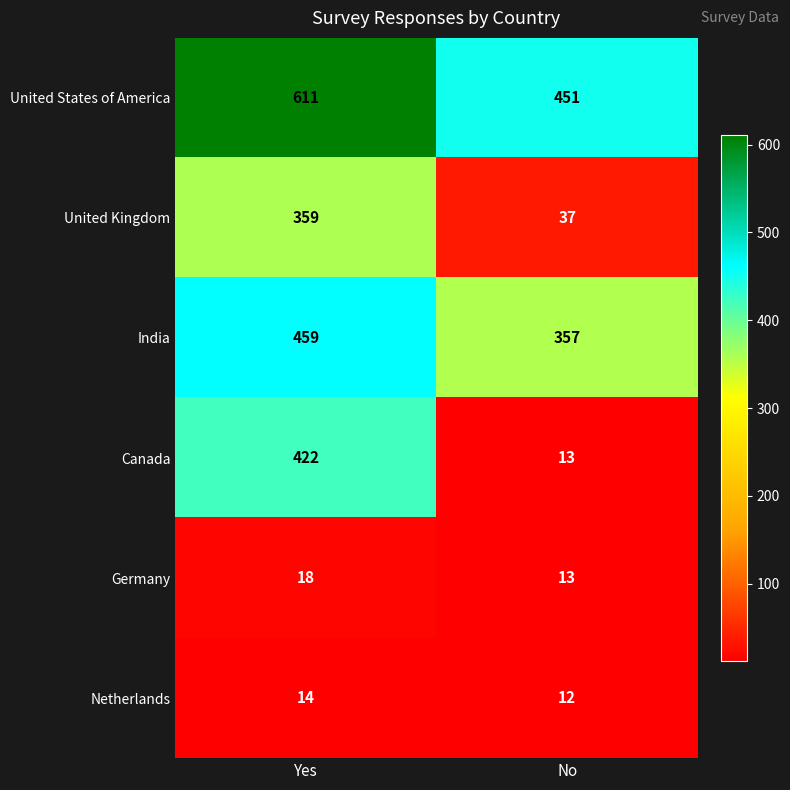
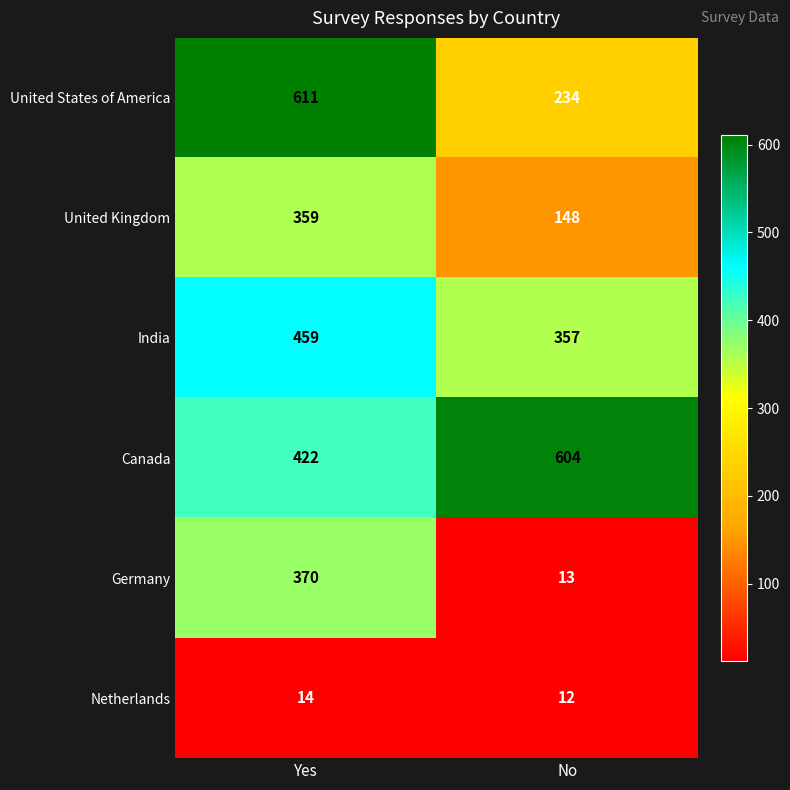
United States of America, No: 451 -> 234
United Kingdom, No: 37 -> 148
Canada, No: 13 -> 604
Germany, Yes: 18 -> 370
